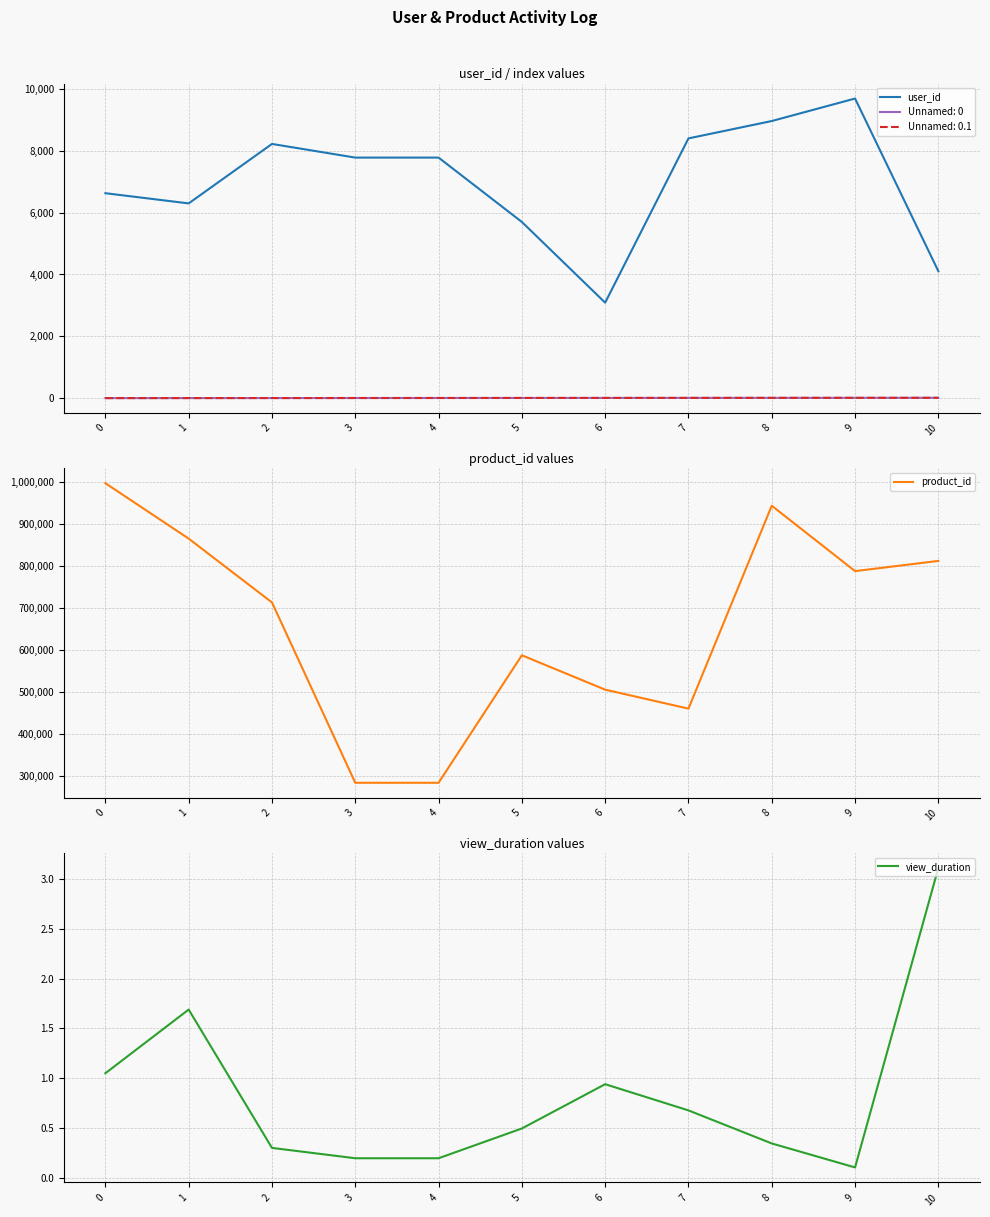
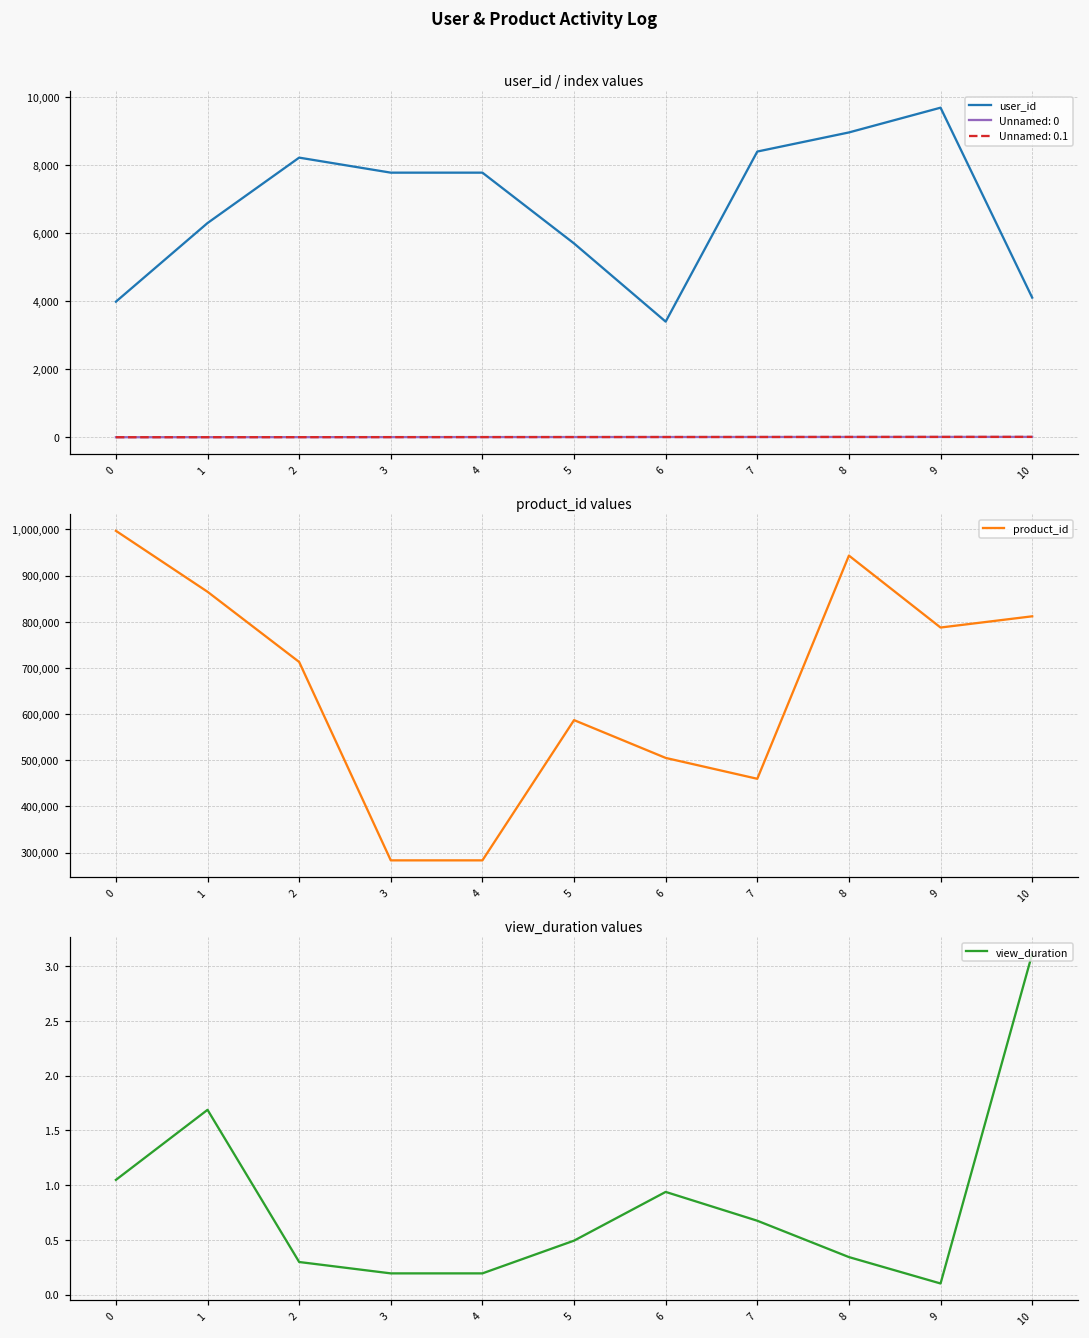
user_id / index values, user_id, 0: 6,600 -> 4,000
user_id / index values, user_id, 6: 3,100 -> 3,400
